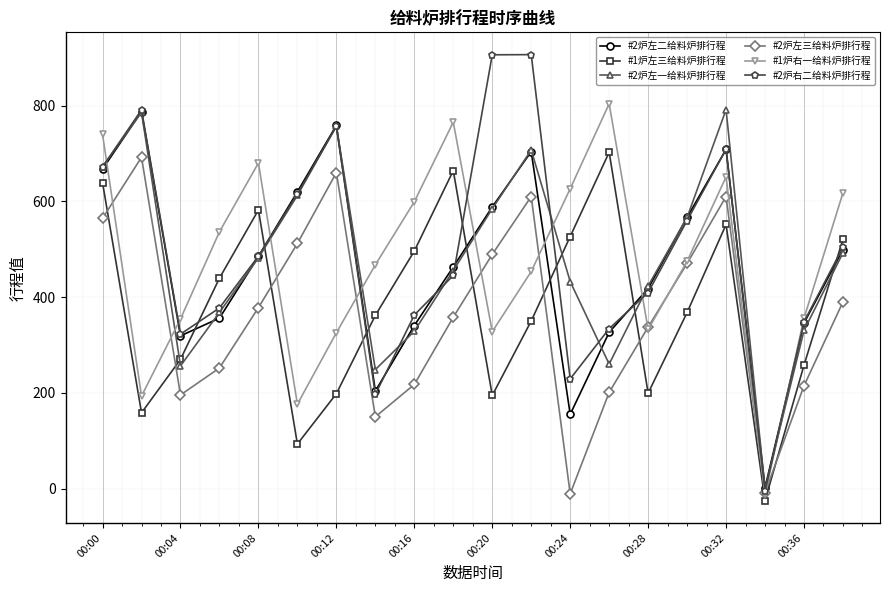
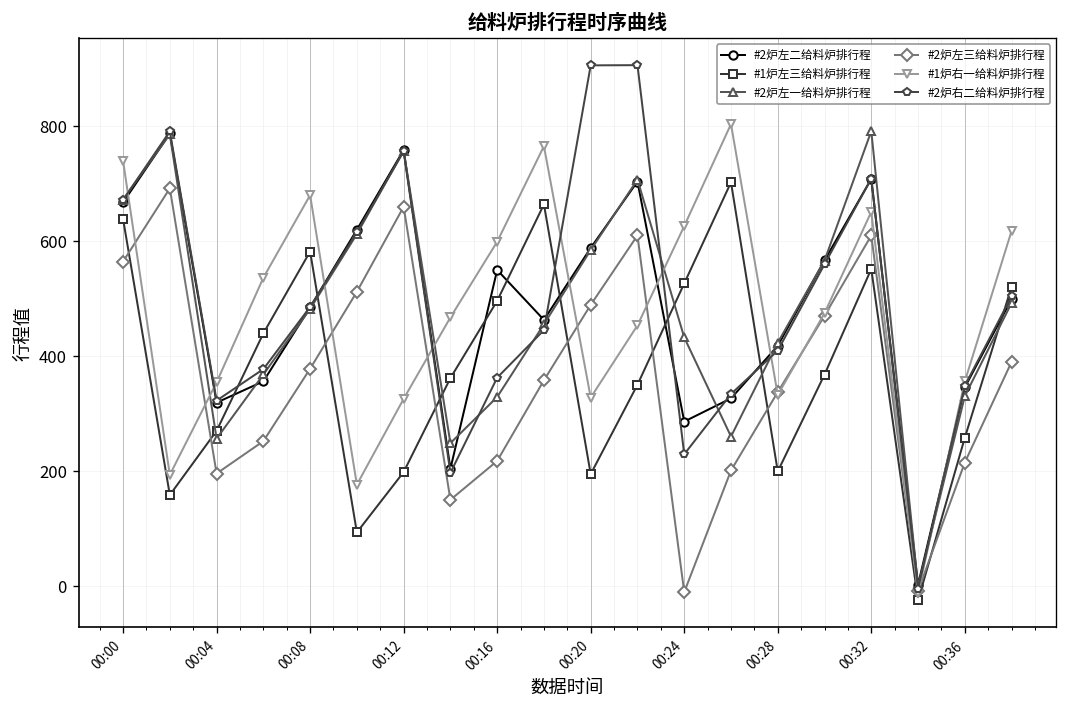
#2炉左二给料炉排行程, 00:16: 340 -> 550
#2炉左二给料炉排行程, 00:24: 160 -> 290
